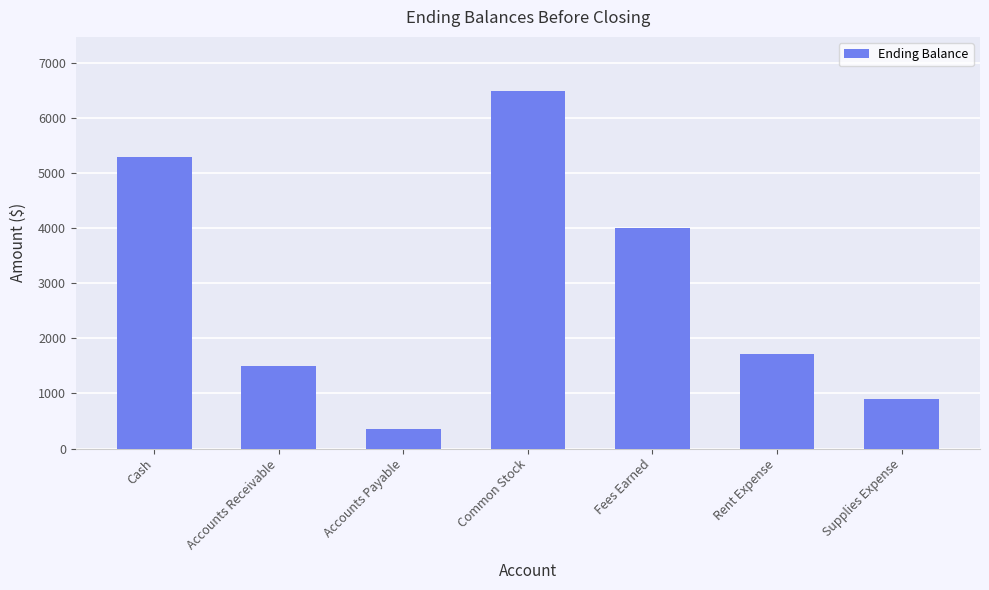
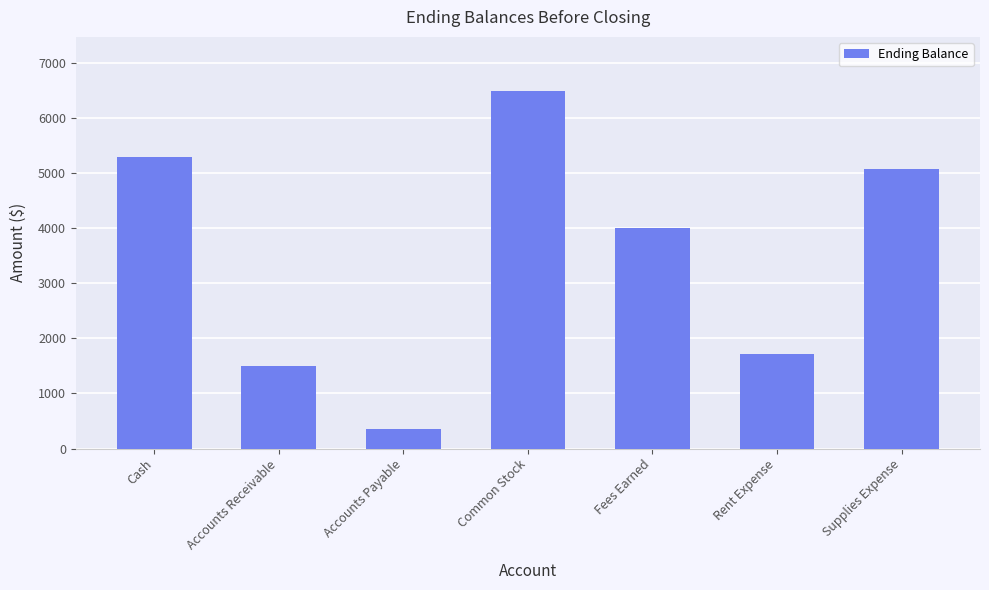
Supplies Expense: 900 -> 5100
